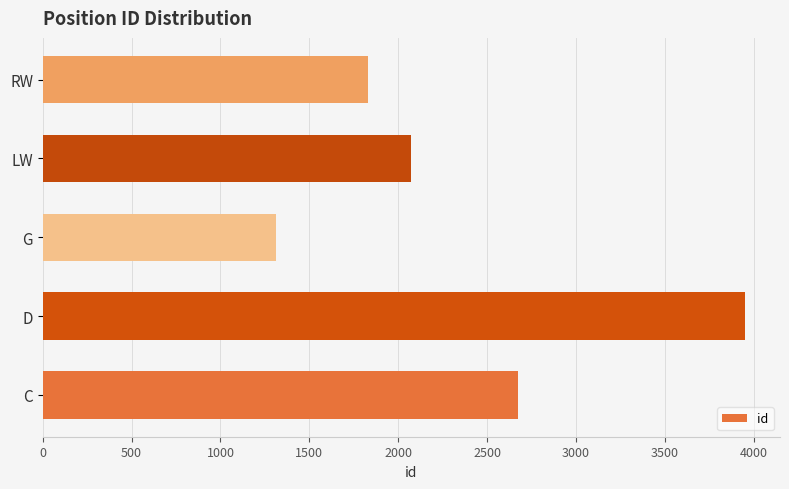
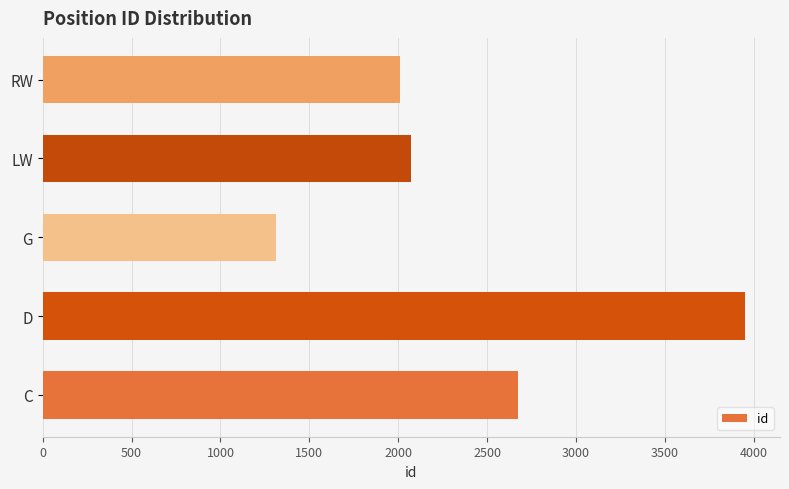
RW: 1830 -> 2010
